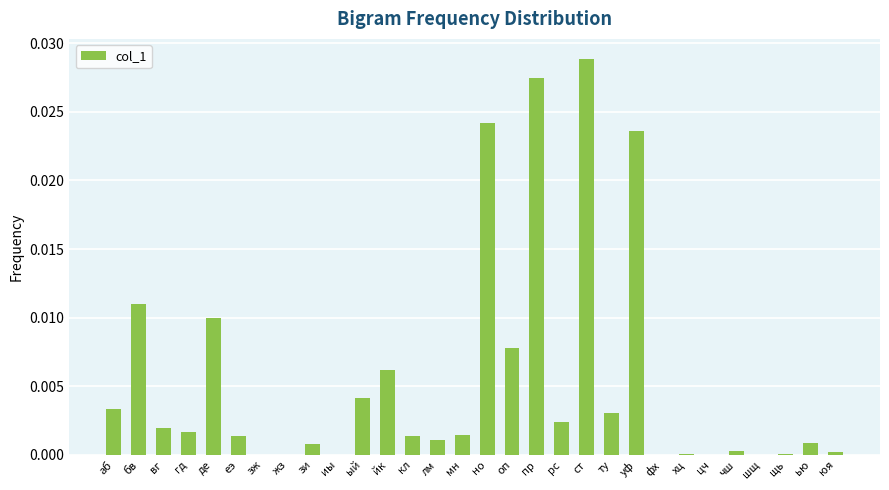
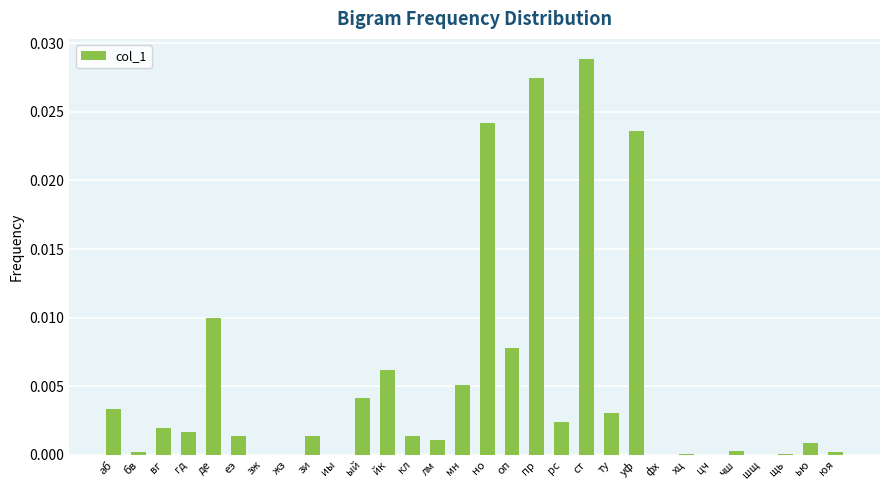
бв: 0.0110 -> 0.0002
зи: 0.0008 -> 0.0014
мн: 0.0014 -> 0.0051
